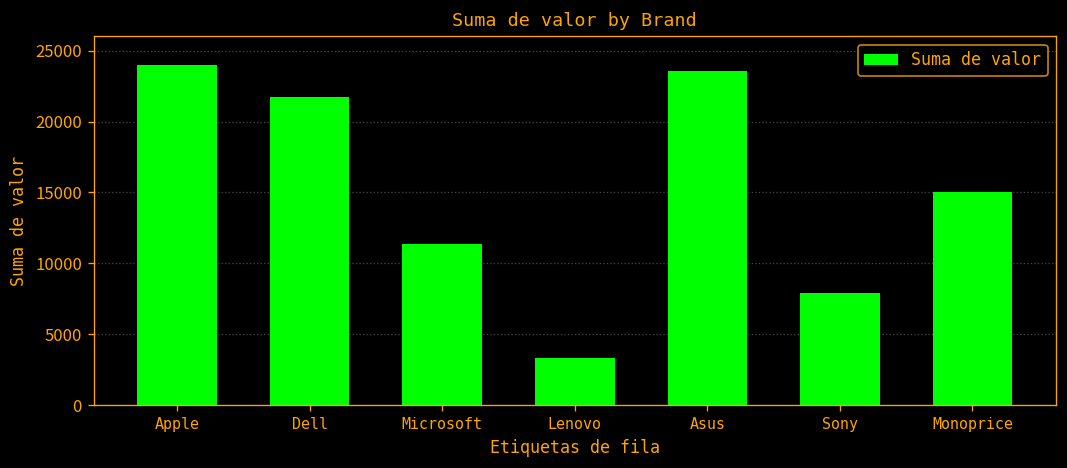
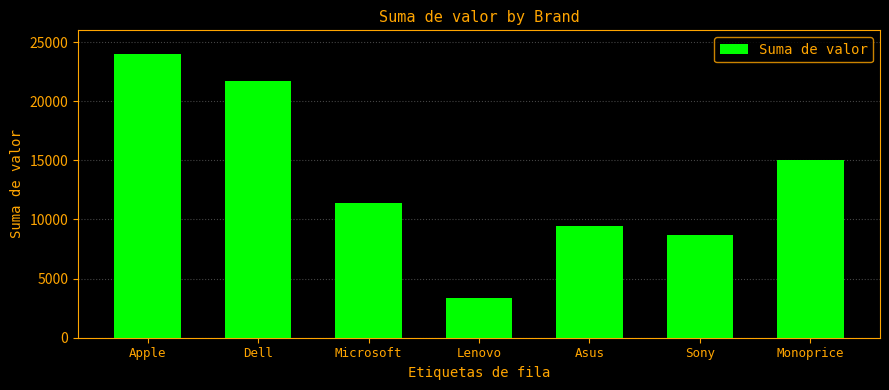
Asus: 23500 -> 9500
Sony: 7900 -> 8700
